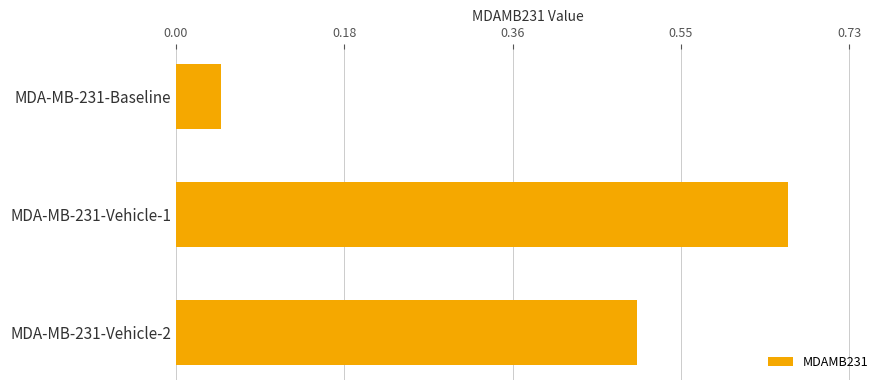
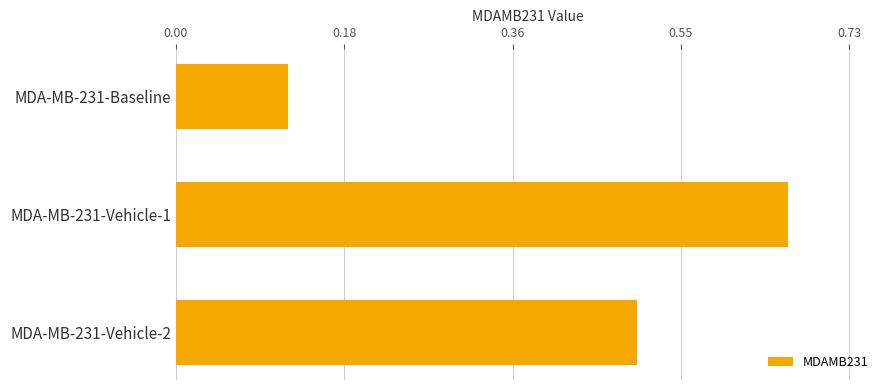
MDA-MB-231-Baseline: 0.05 -> 0.12
